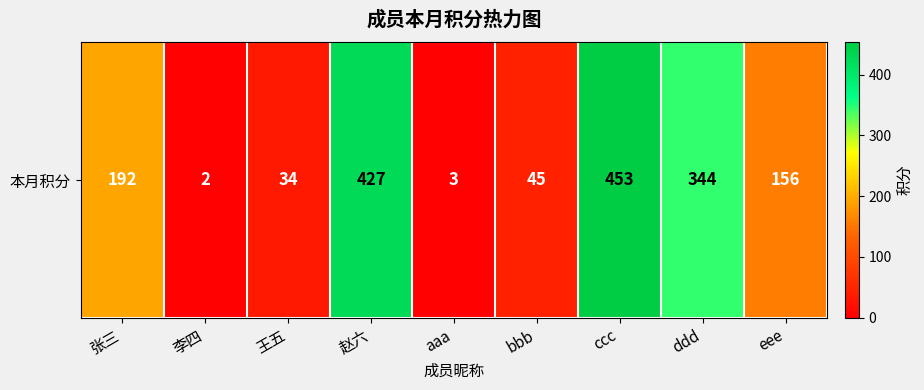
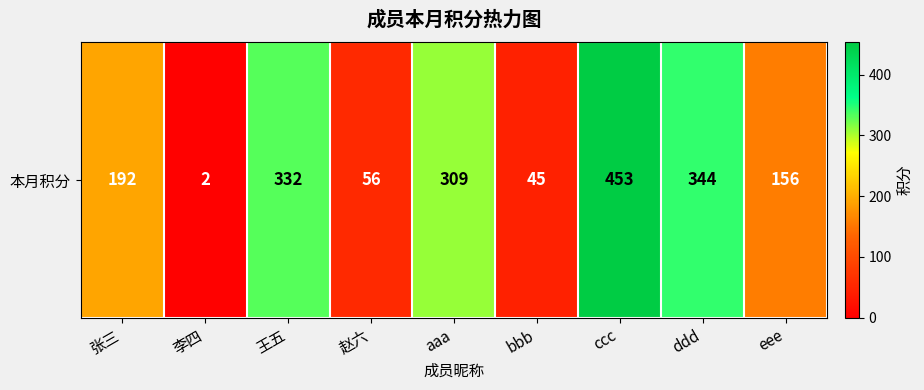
本月积分, 王五: 34 -> 332
本月积分, 赵六: 427 -> 56
本月积分, aaa: 3 -> 309
